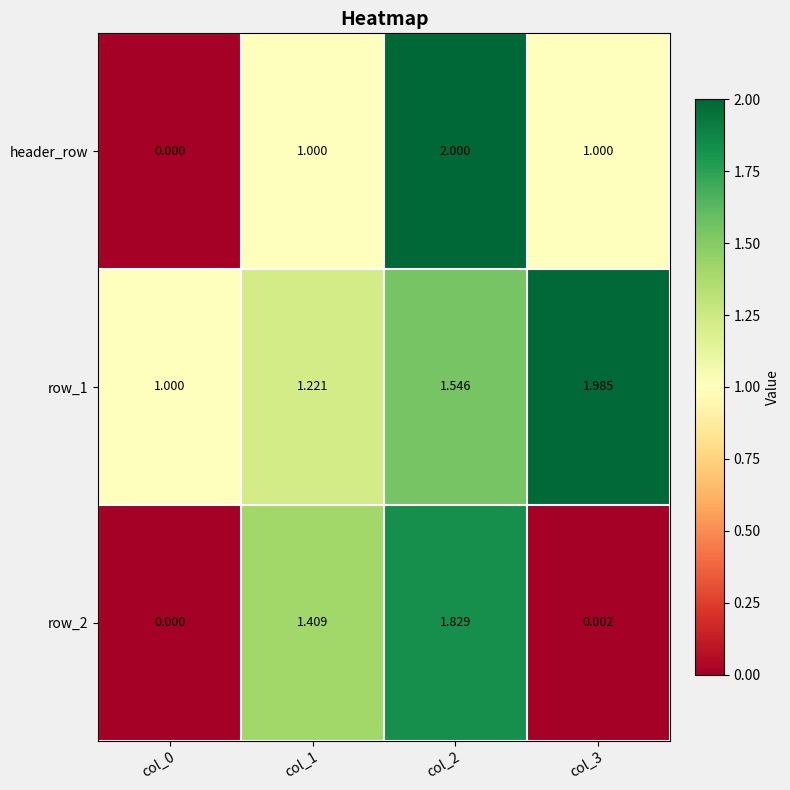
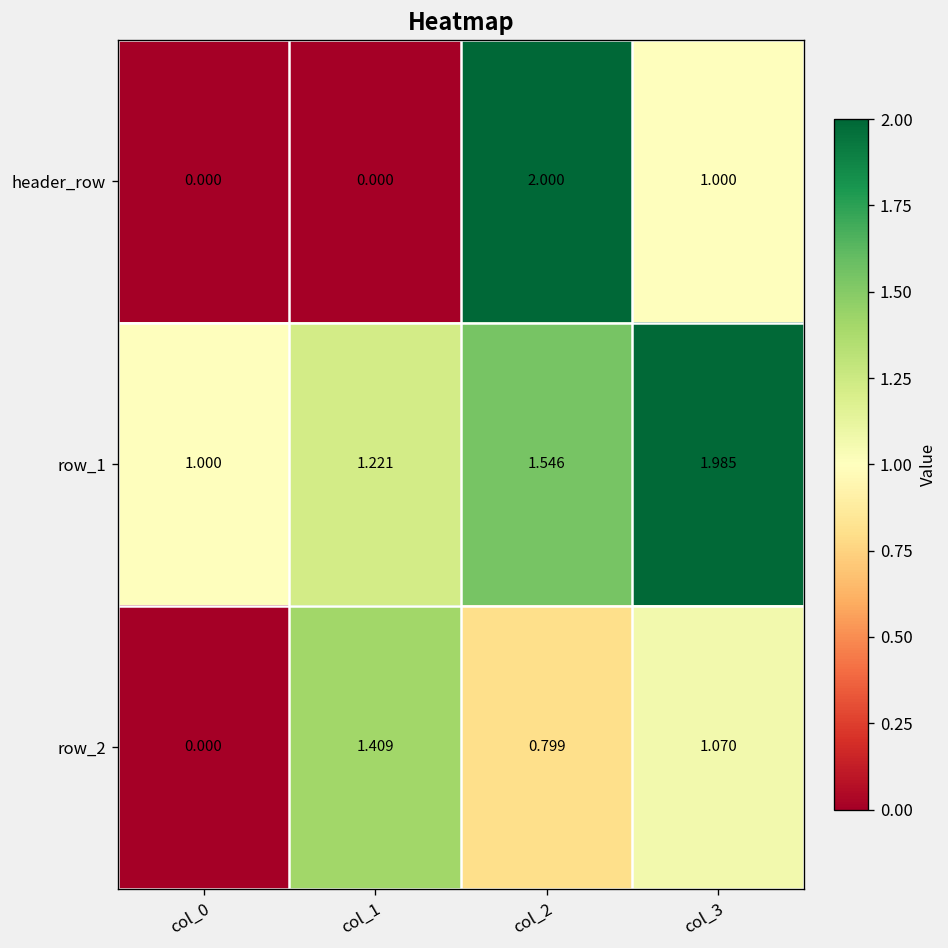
header_row, col_1: 1.000 -> 0.000
row_2, col_2: 1.829 -> 0.799
row_2, col_3: 0.002 -> 1.070
